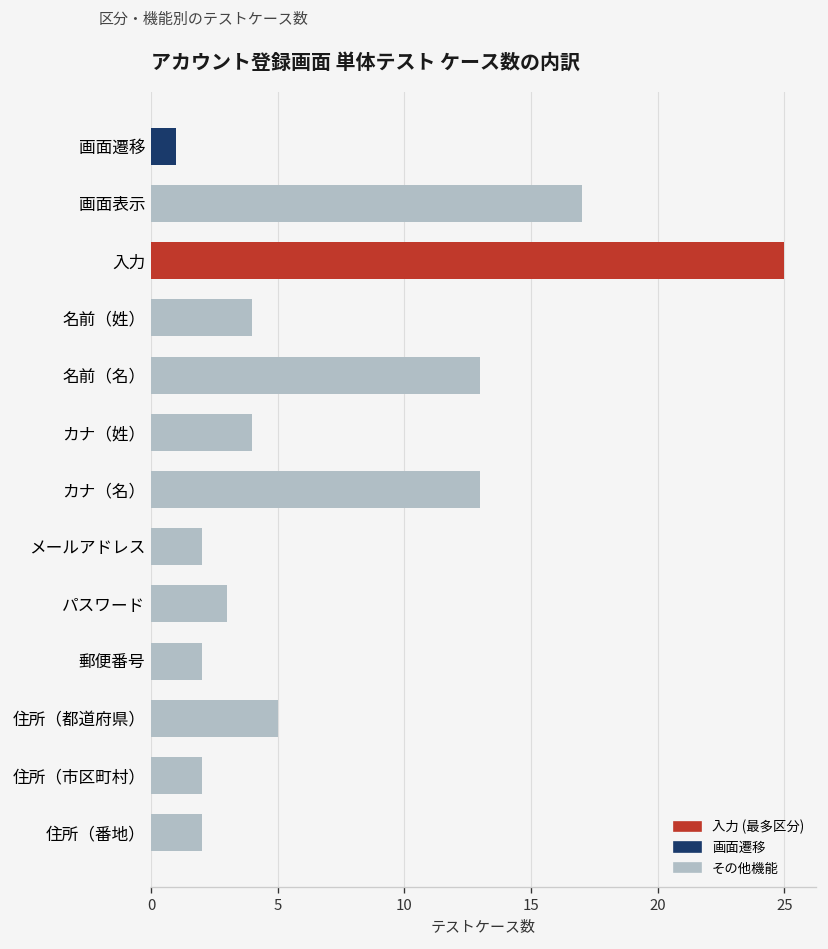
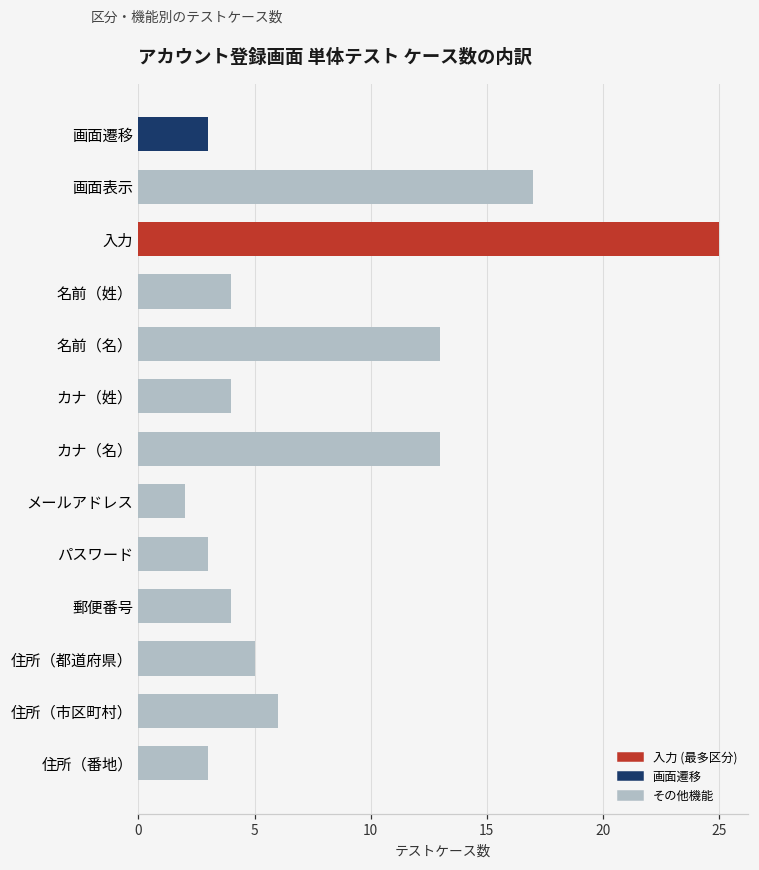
画面遷移: 1 -> 3
郵便番号: 2 -> 4
住所（市区町村）: 2 -> 6
住所（番地）: 2 -> 3
